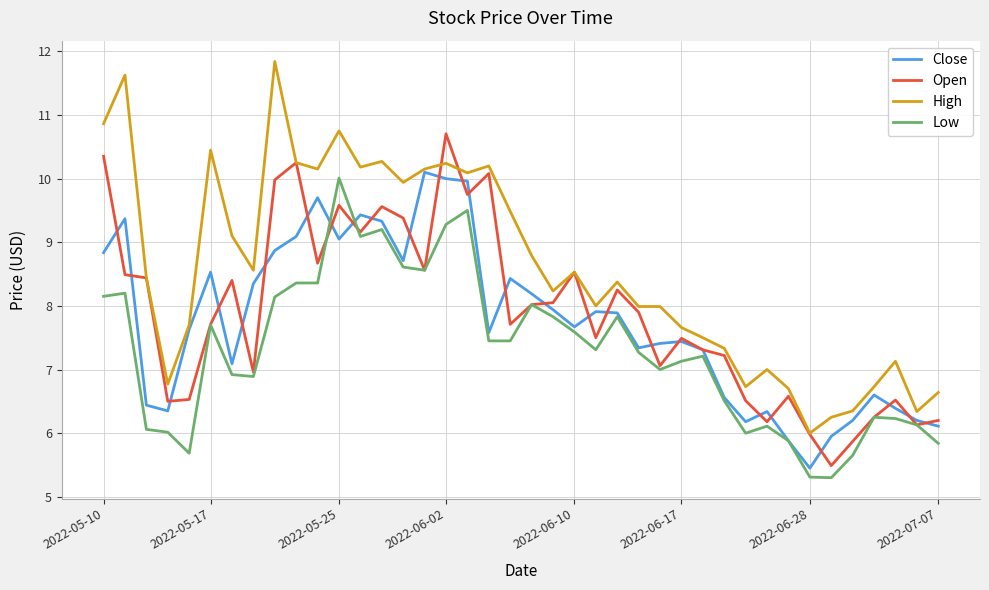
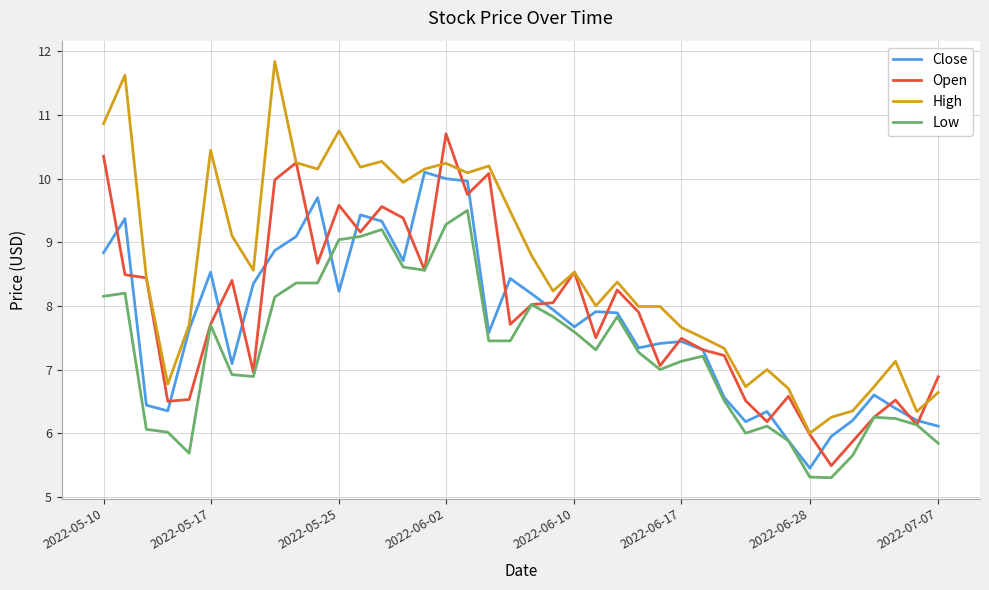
Close, 2022-05-25: 9.1 -> 8.2
Low, 2022-05-25: 10.0 -> 9.0
Open, 2022-07-07: 6.2 -> 6.9
